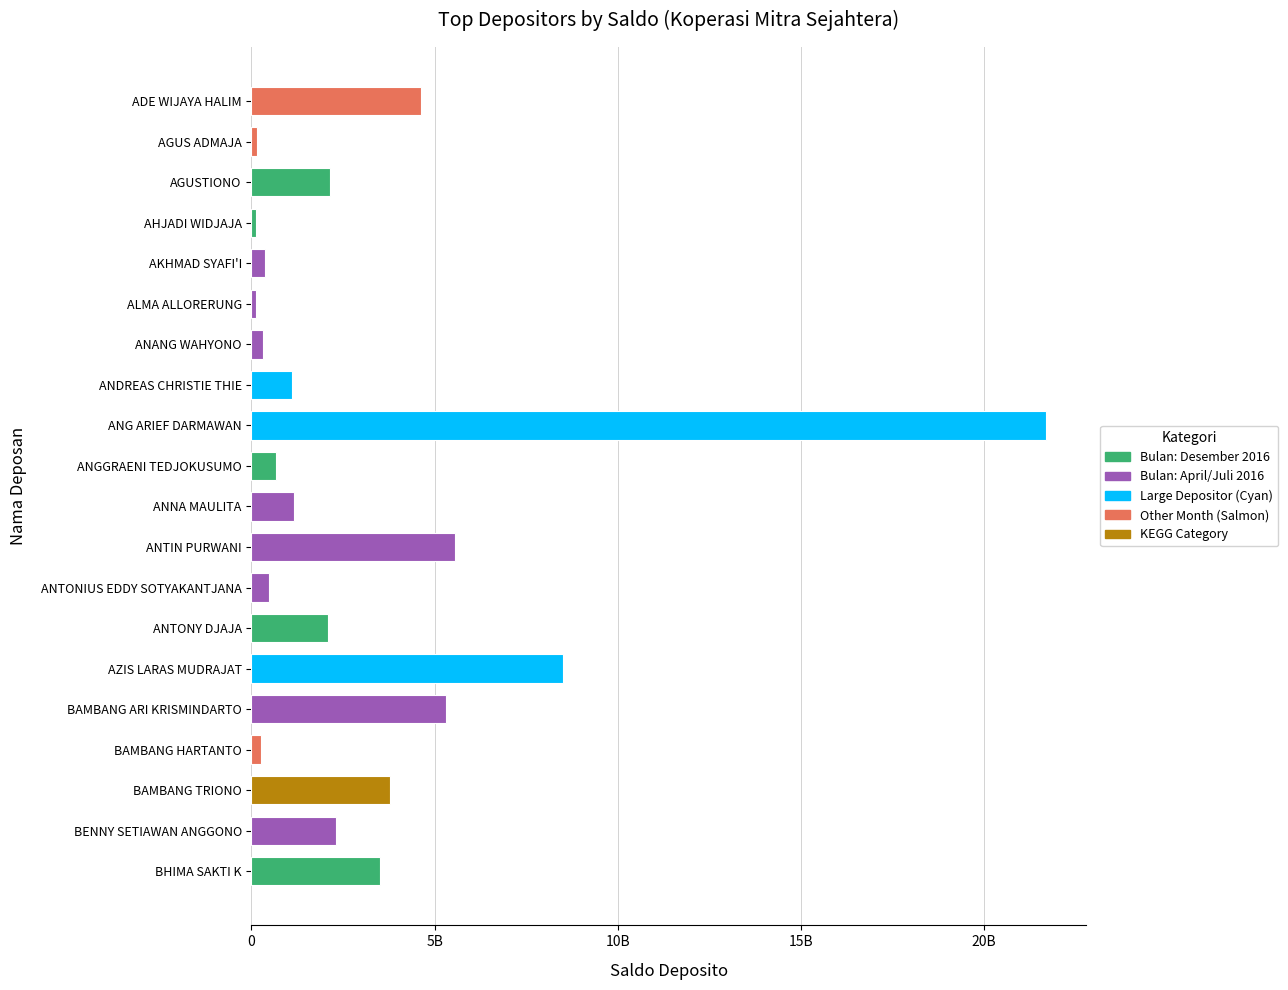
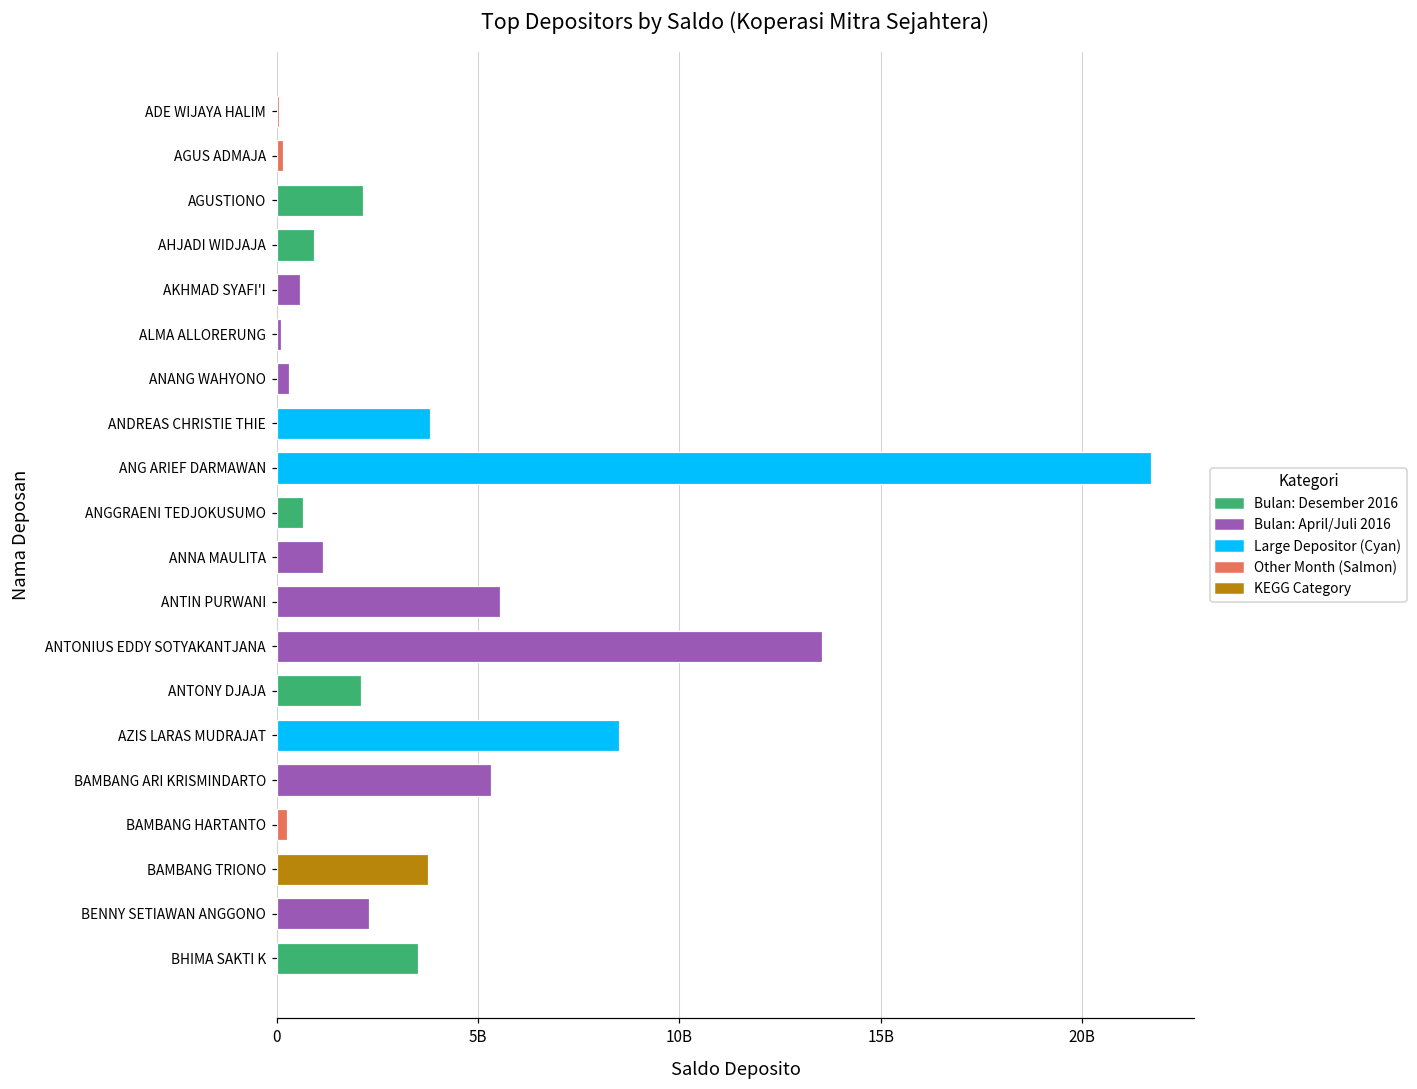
ADE WIJAYA HALIM: 4600000000 -> 100000000
AHJADI WIDJAJA: 100000000 -> 900000000
AKHMAD SYAFI'I: 400000000 -> 600000000
ANDREAS CHRISTIE THIE: 1100000000 -> 3800000000
ANTONIUS EDDY SOTYAKANTJANA: 500000000 -> 13500000000
